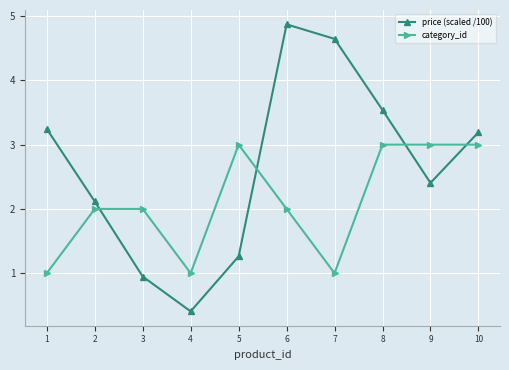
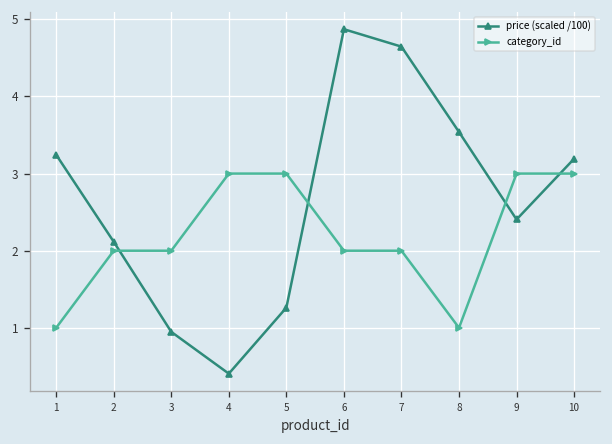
category_id, 4: 1 -> 3
category_id, 7: 1 -> 2
category_id, 8: 3 -> 1
